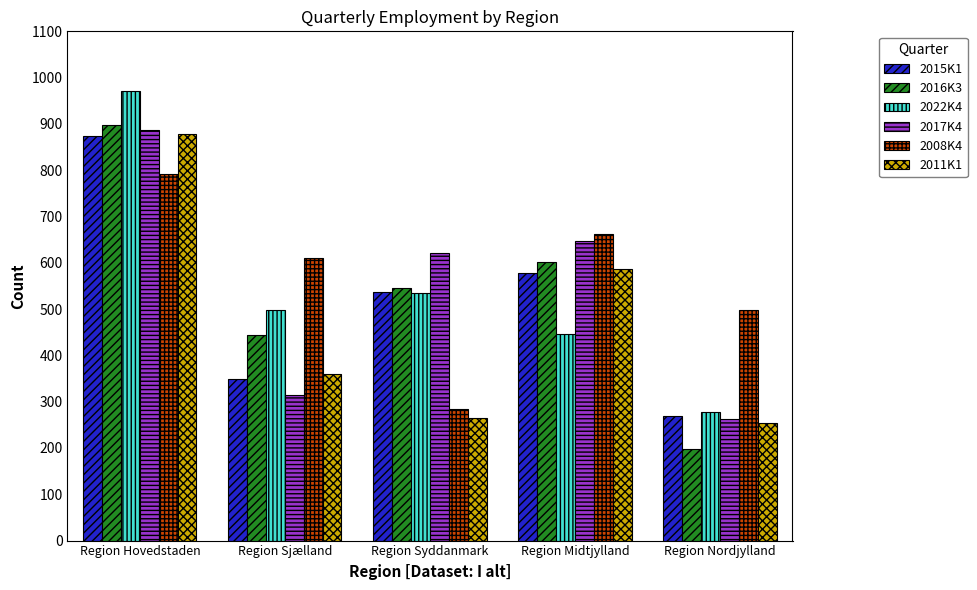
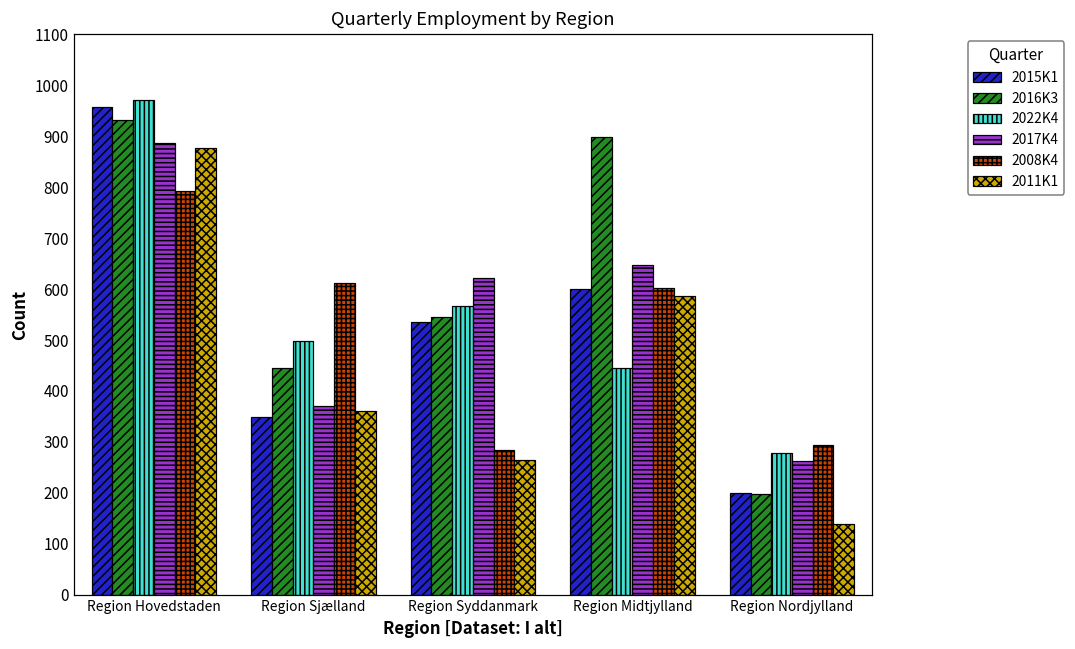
2015K1, Region Hovedstaden: 870 -> 960
2016K3, Region Hovedstaden: 900 -> 930
2017K4, Region Sjælland: 310 -> 370
2022K4, Region Syddanmark: 530 -> 570
2015K1, Region Midtjylland: 580 -> 600
2016K3, Region Midtjylland: 600 -> 900
2008K4, Region Midtjylland: 660 -> 600
2015K1, Region Nordjylland: 270 -> 200
2008K4, Region Nordjylland: 500 -> 290
2011K1, Region Nordjylland: 250 -> 140
